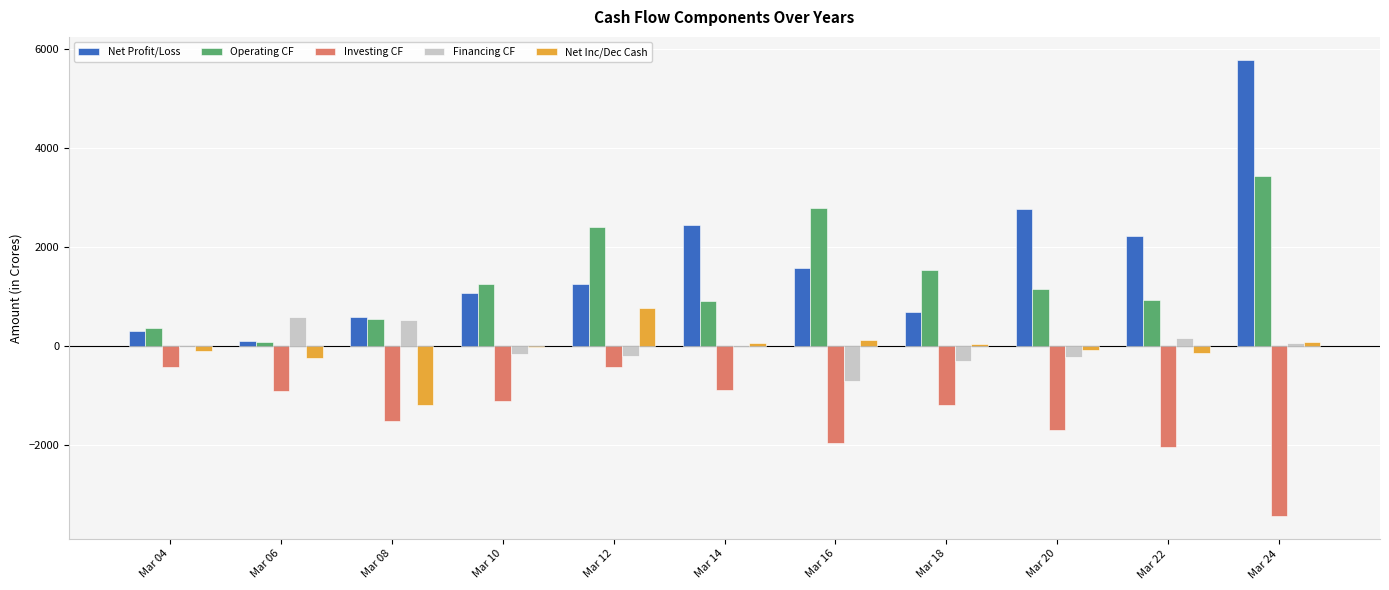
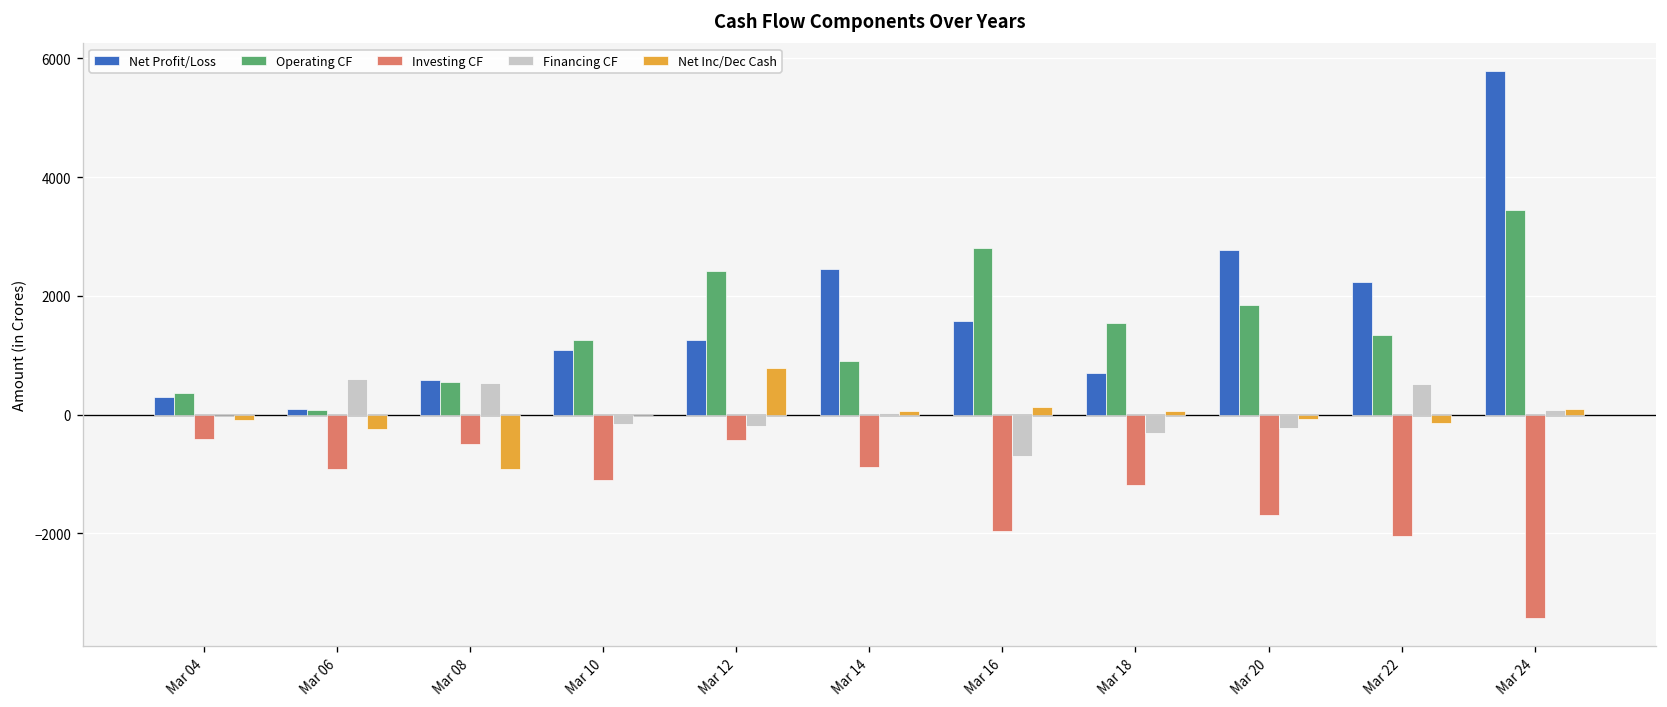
Investing CF, Mar 08: -1500 -> -500
Net Inc/Dec Cash, Mar 08: -1200 -> -900
Operating CF, Mar 20: 1200 -> 1800
Operating CF, Mar 22: 900 -> 1300
Financing CF, Mar 22: 200 -> 500
